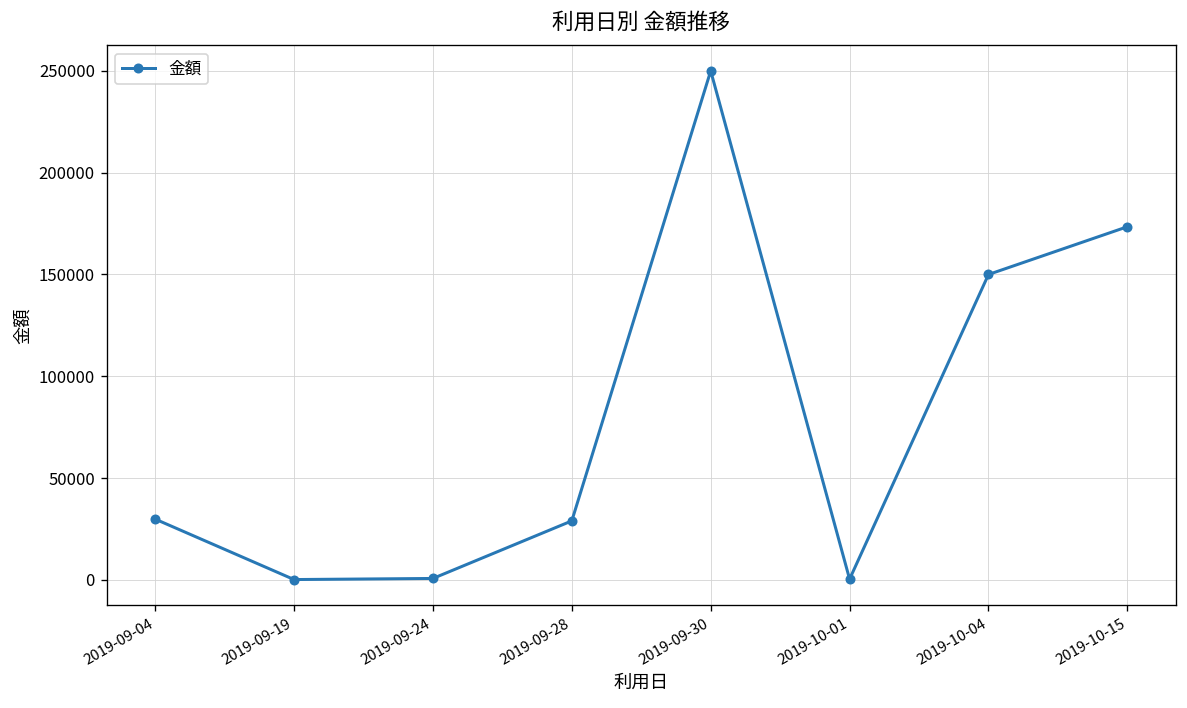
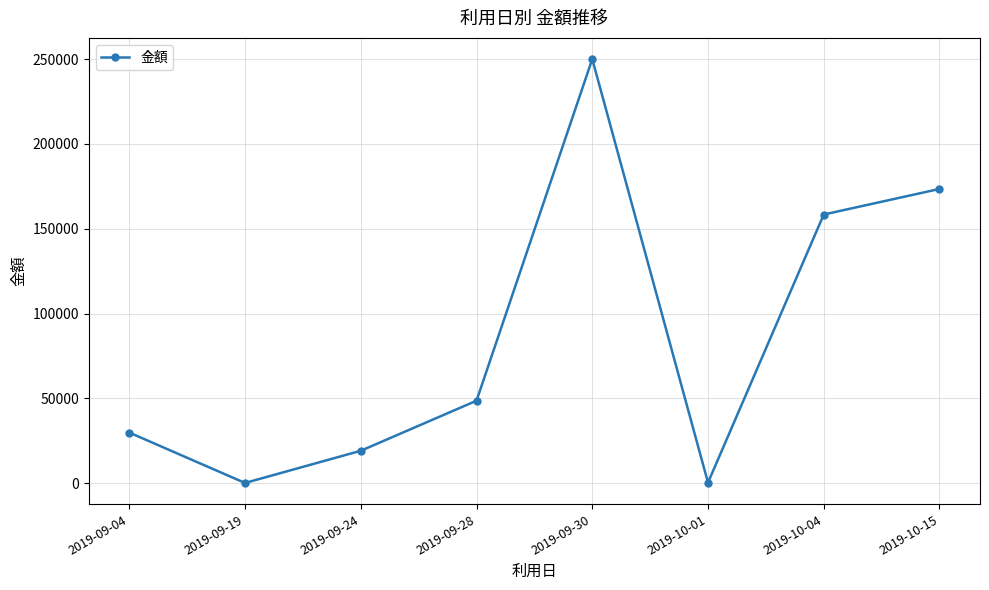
2019-09-24: 1000 -> 19000
2019-09-28: 29000 -> 49000
2019-10-04: 150000 -> 158000
